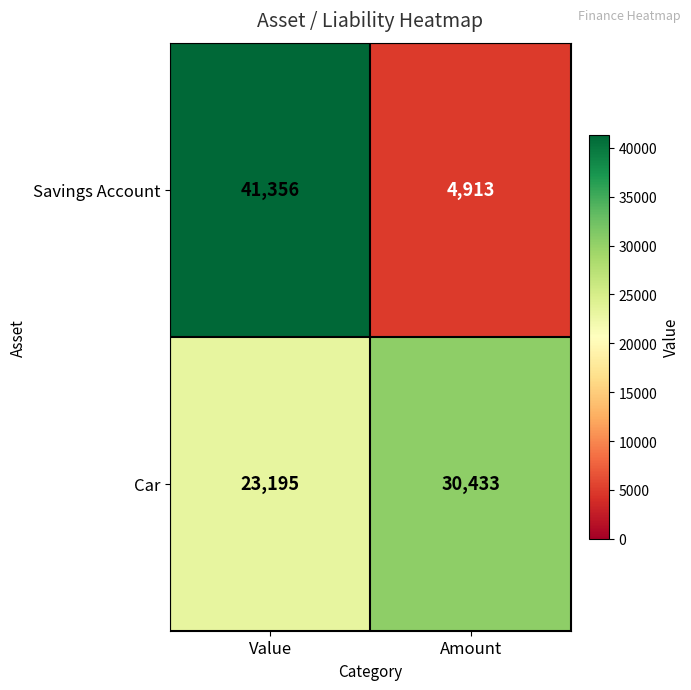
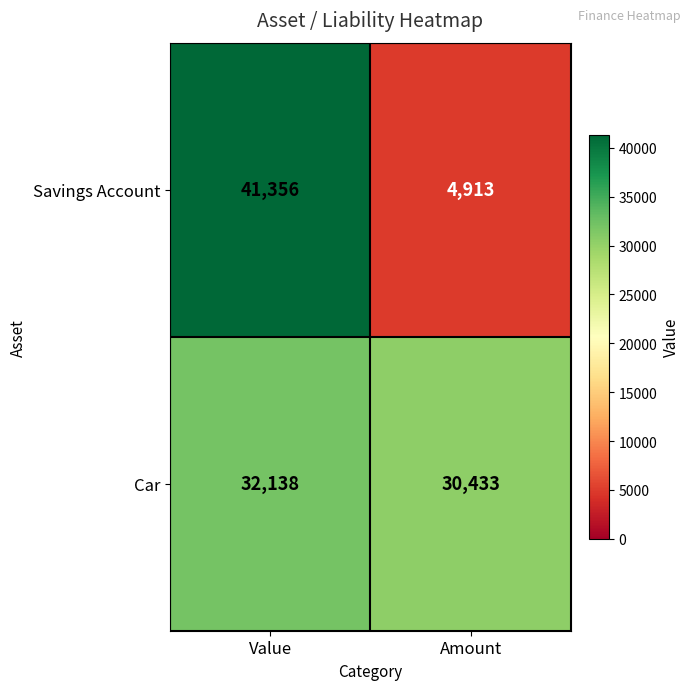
Car, Value: 23,195 -> 32,138
